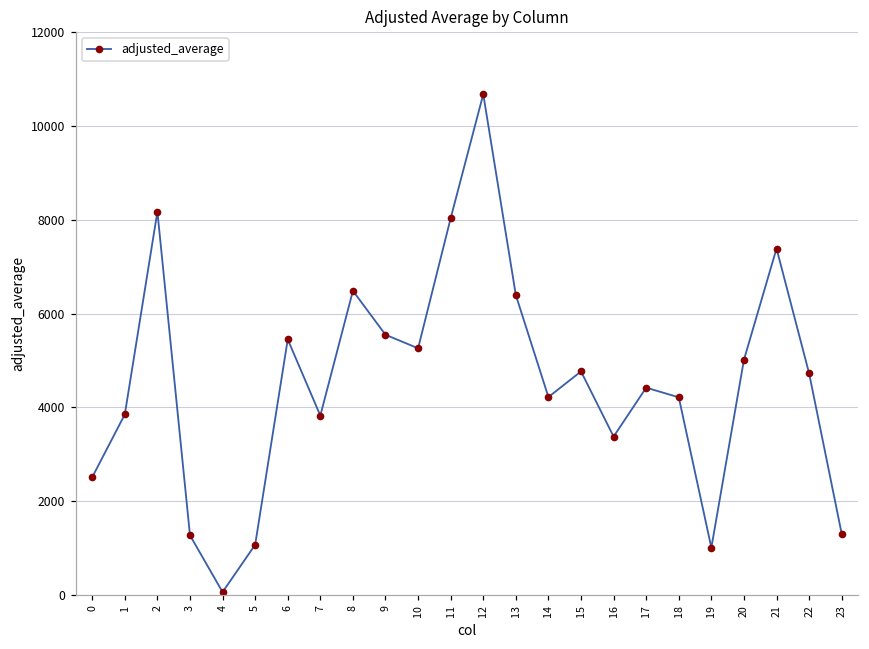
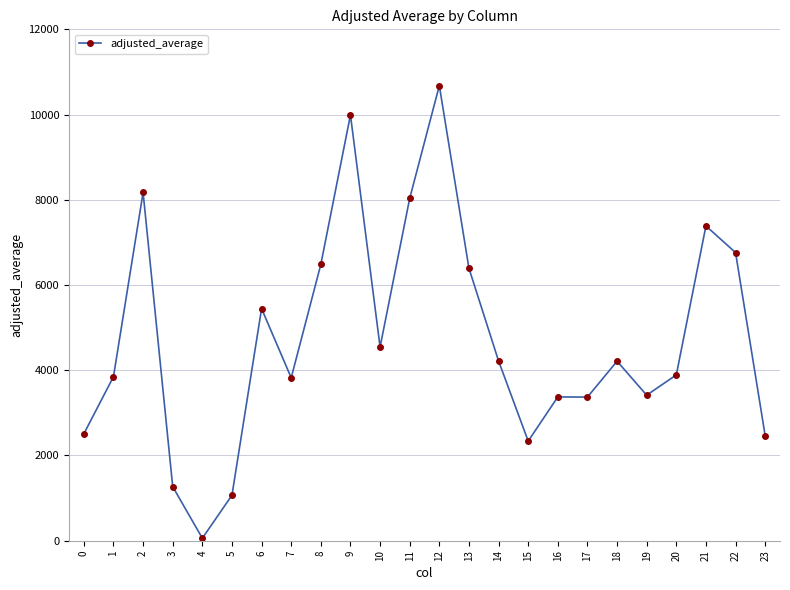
9: 5500 -> 10000
10: 5300 -> 4500
15: 4800 -> 2300
17: 4400 -> 3400
19: 1000 -> 3400
20: 5000 -> 3900
22: 4700 -> 6800
23: 1300 -> 2500
